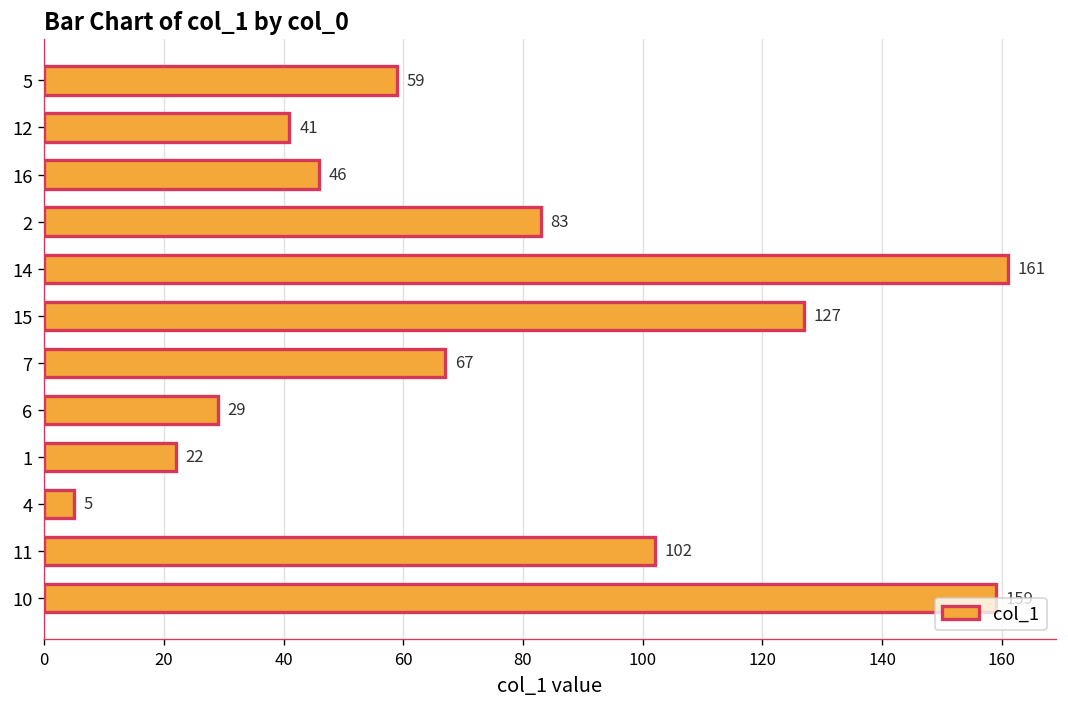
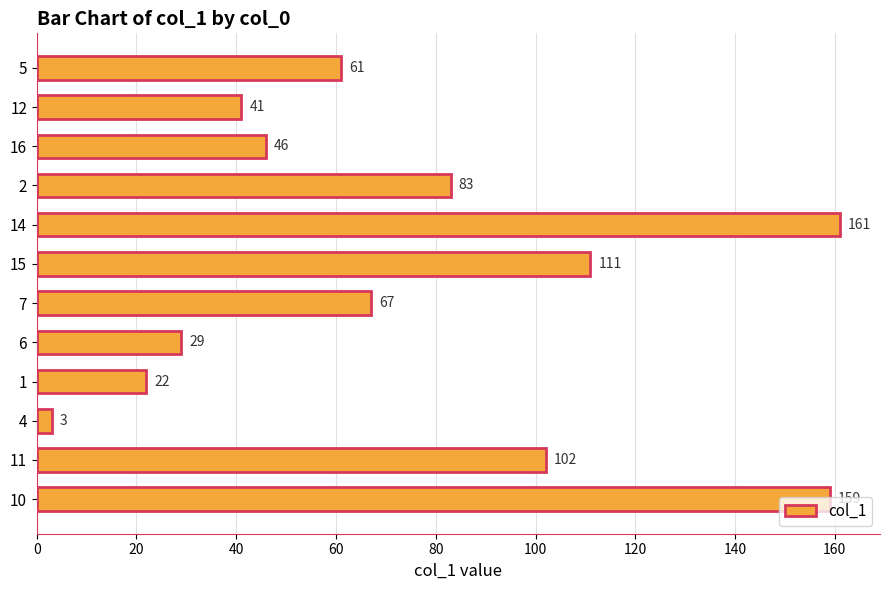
5: 59 -> 61
15: 127 -> 111
4: 5 -> 3
